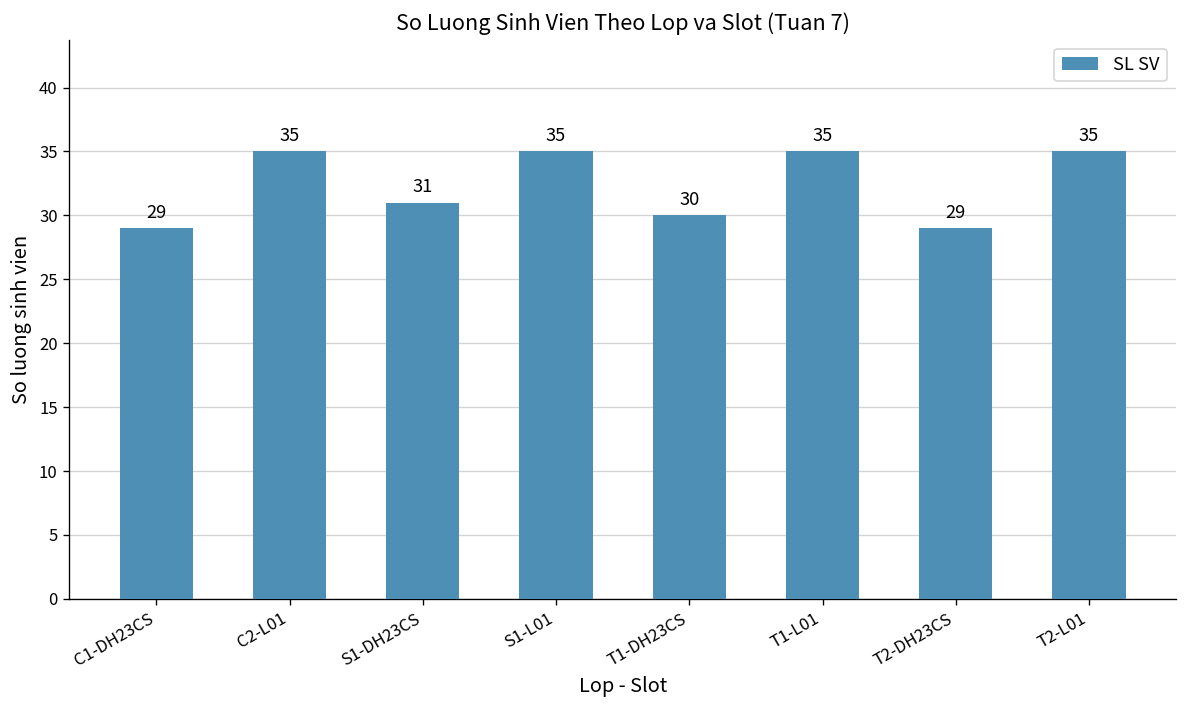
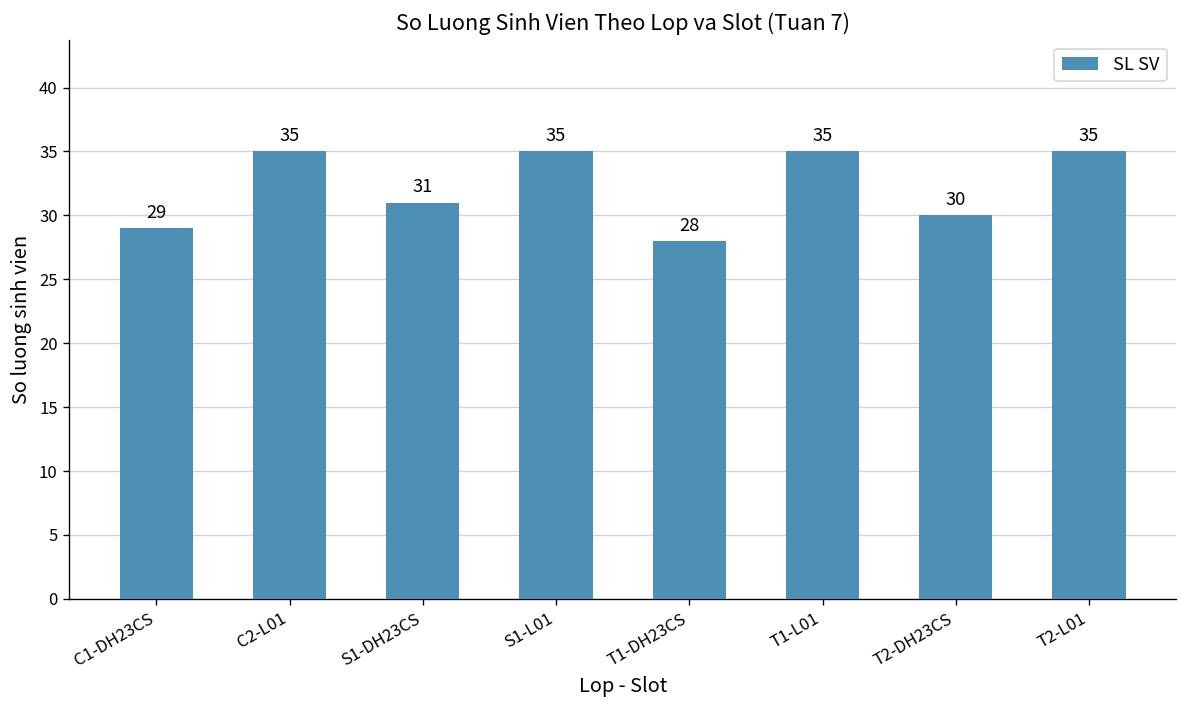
T1-DH23CS: 30 -> 28
T2-DH23CS: 29 -> 30
